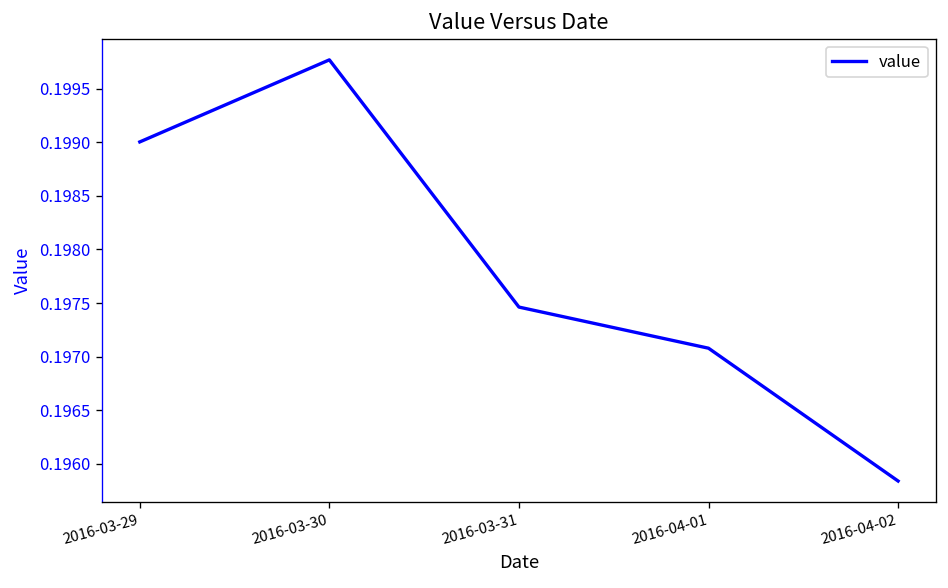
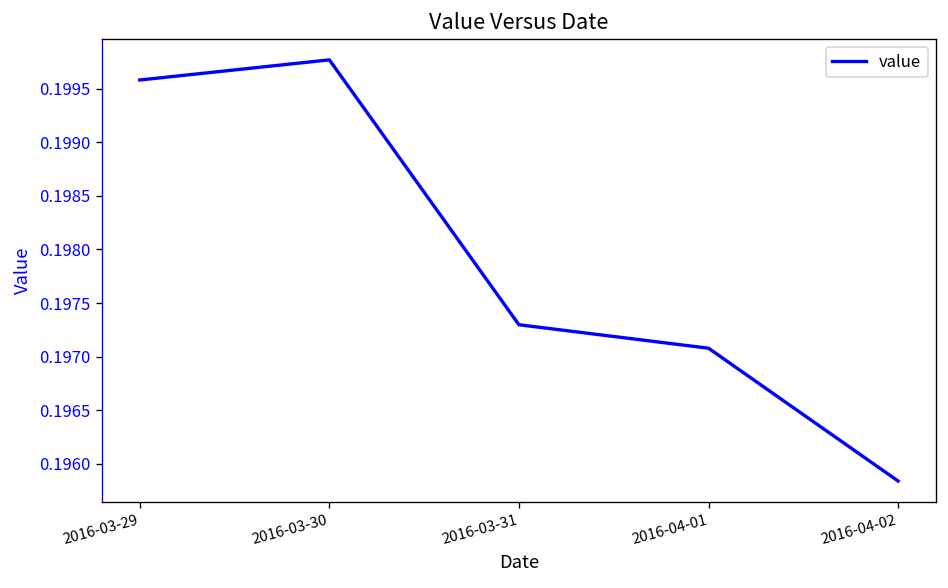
2016-03-29: 0.1990 -> 0.1996
2016-03-31: 0.1975 -> 0.1973
